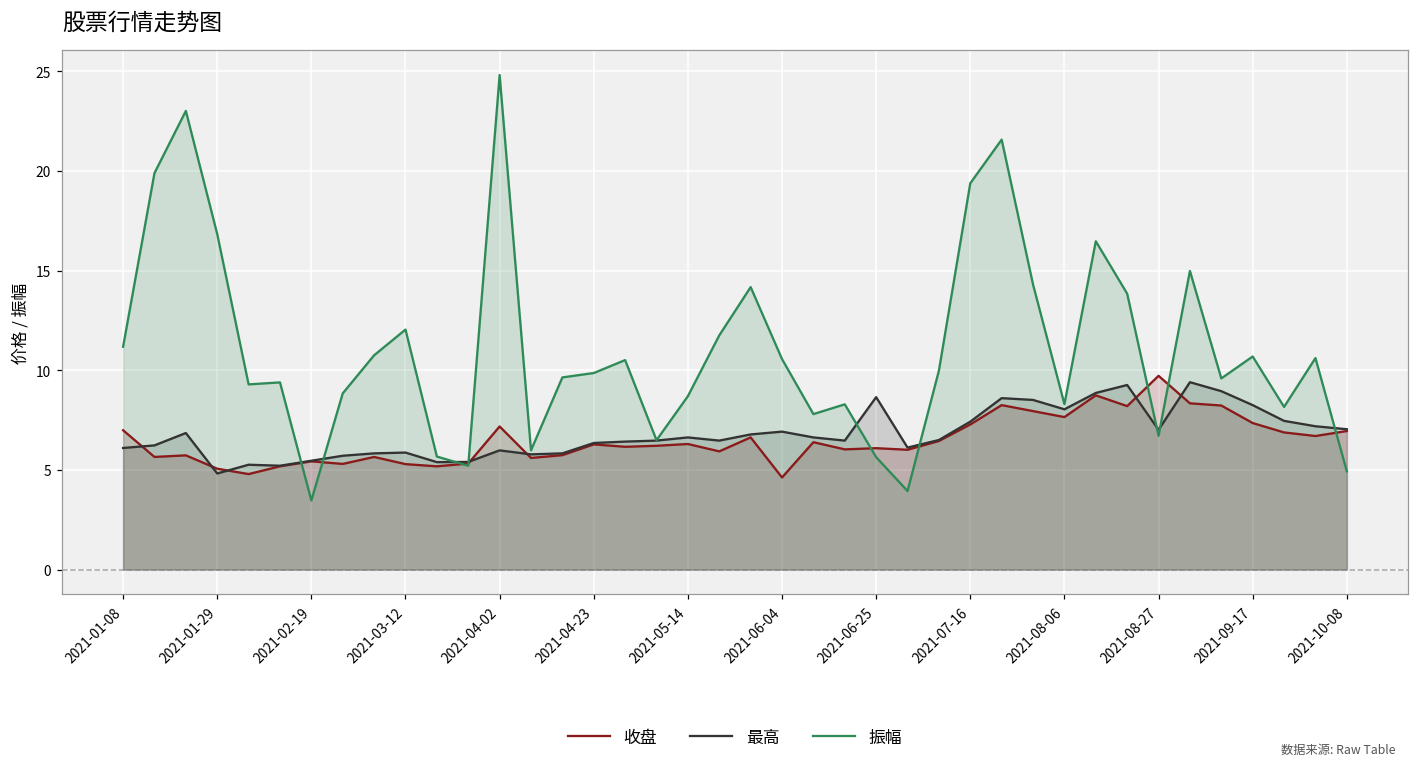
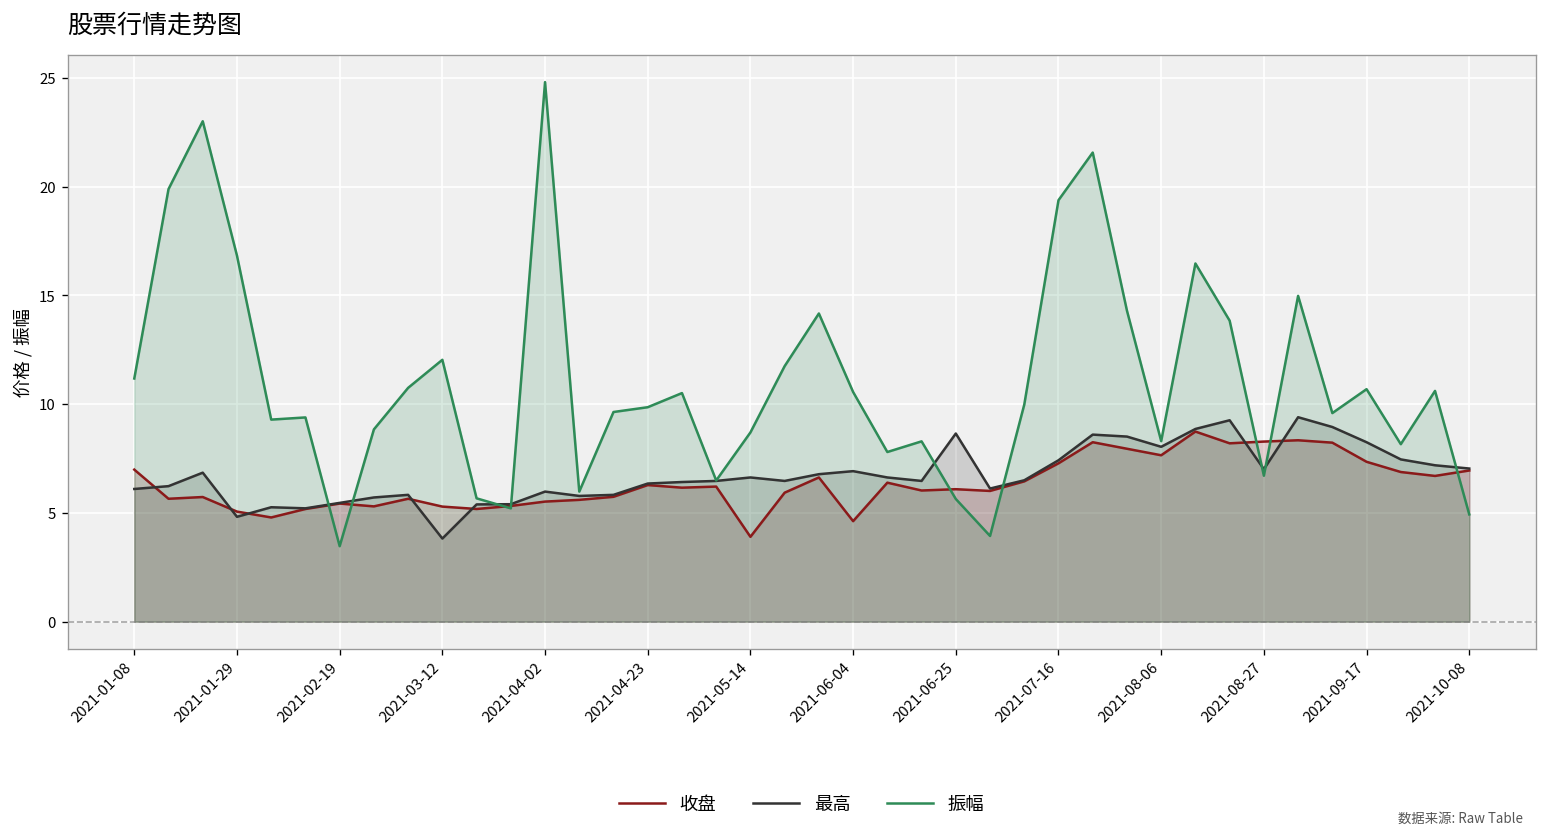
最高, 2021-03-12: 5.9 -> 3.8
收盘, 2021-04-02: 7.2 -> 5.5
收盘, 2021-05-14: 6.3 -> 3.9
收盘, 2021-08-27: 9.7 -> 8.3
